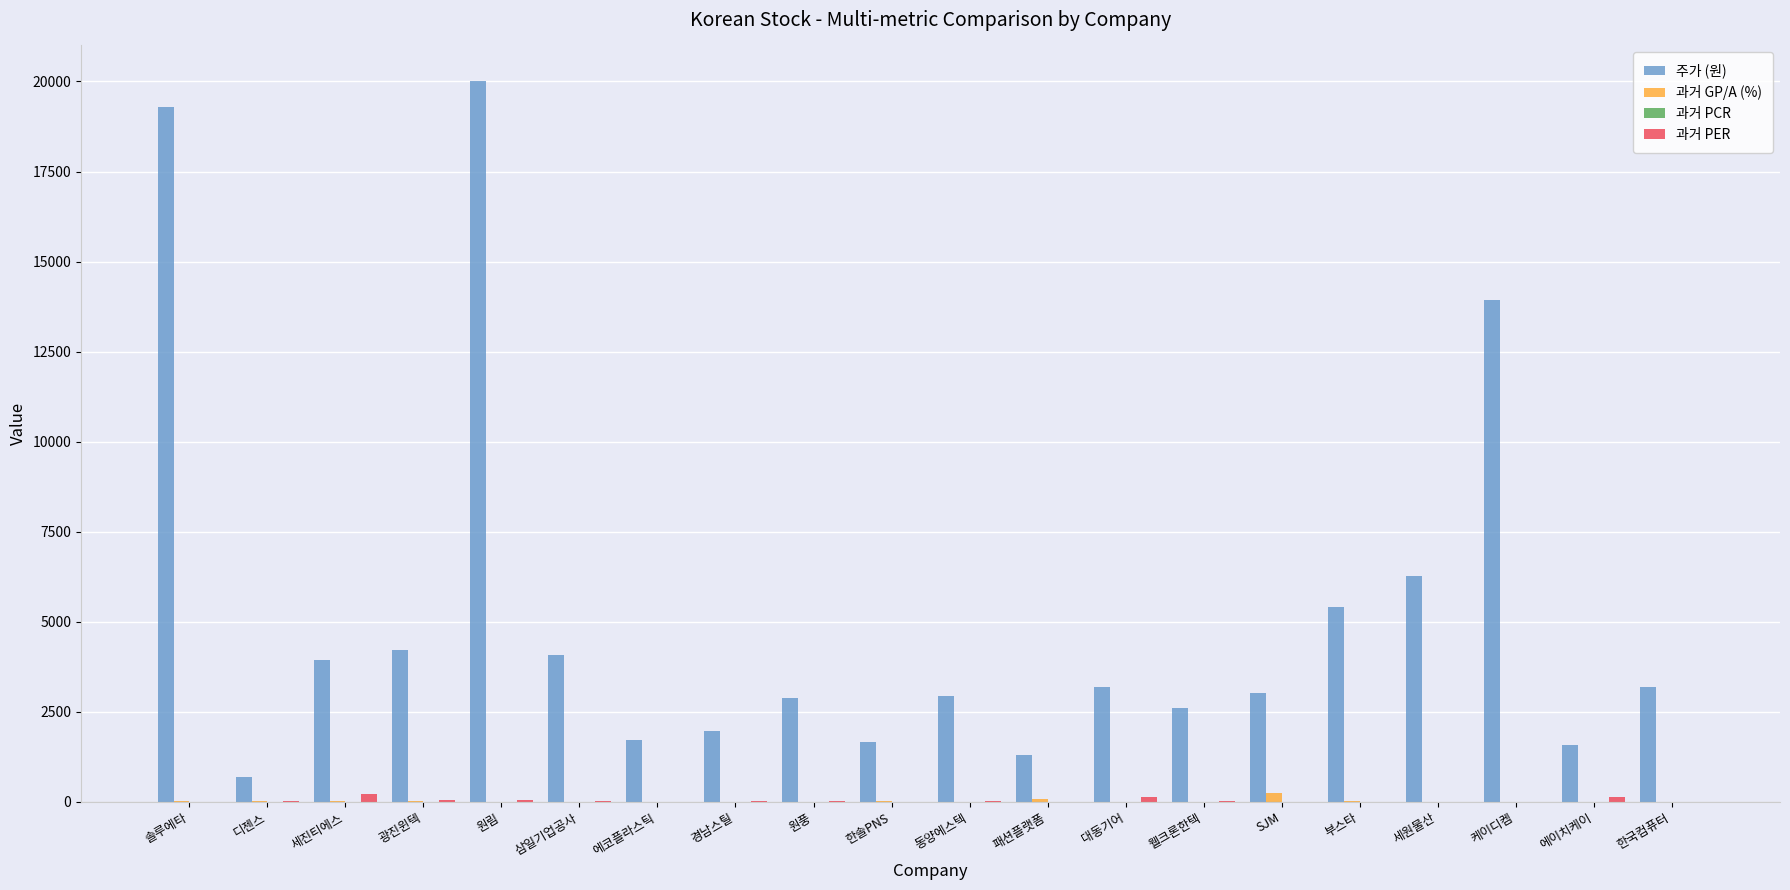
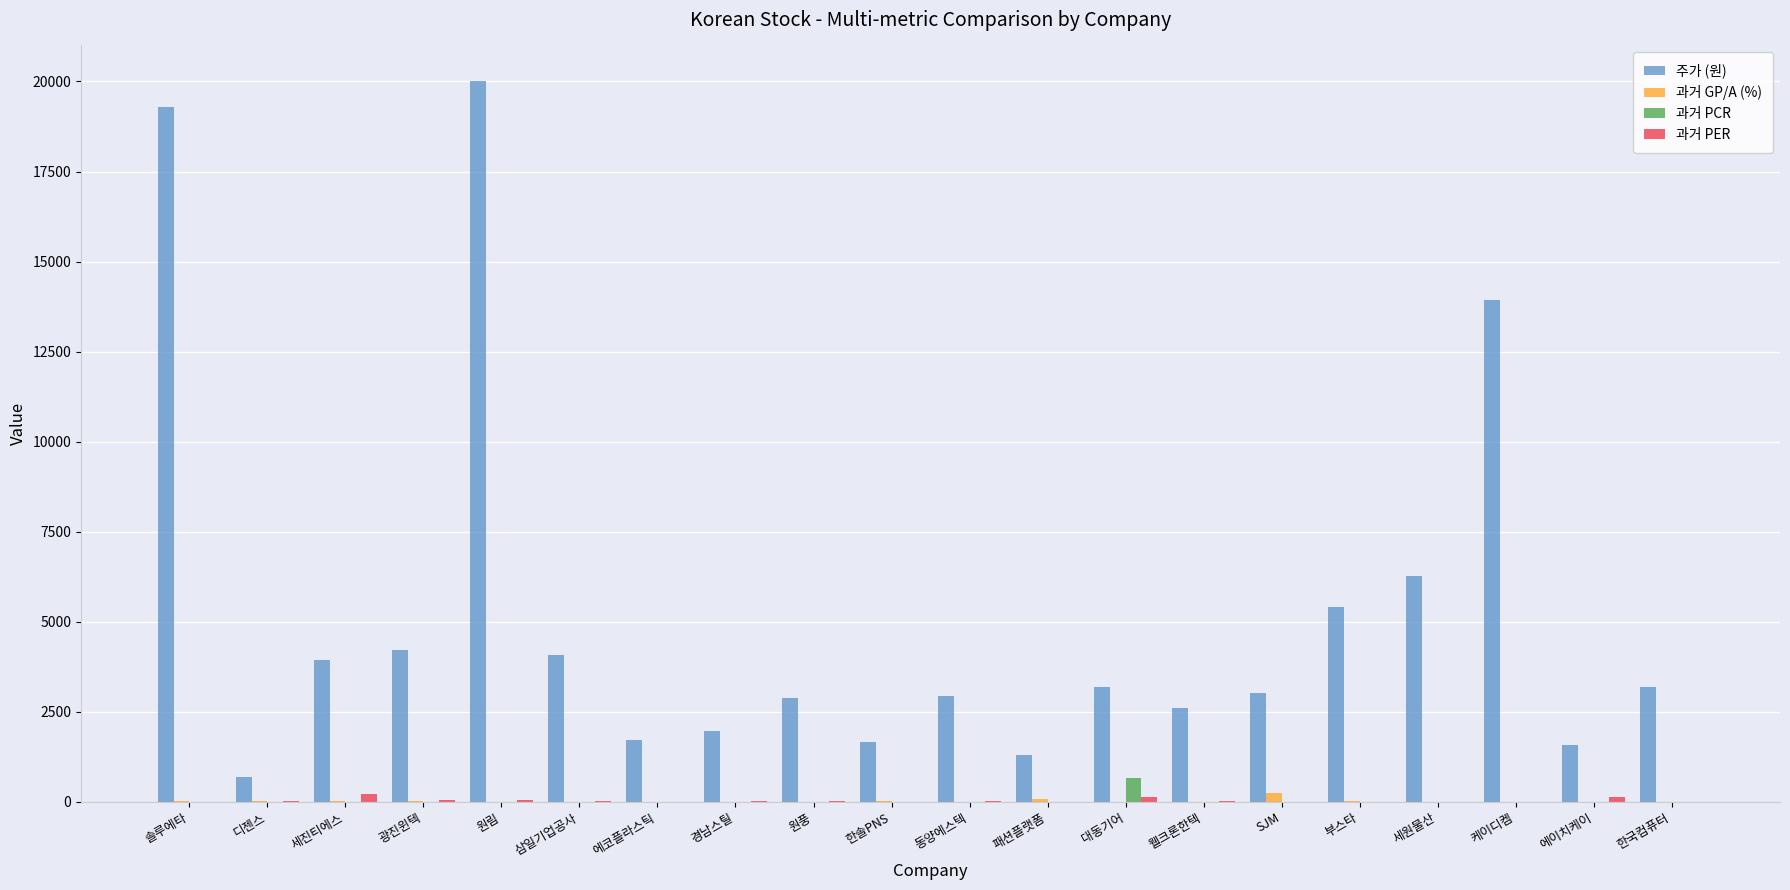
과거 PCR, 대동기어: 0 -> 700
